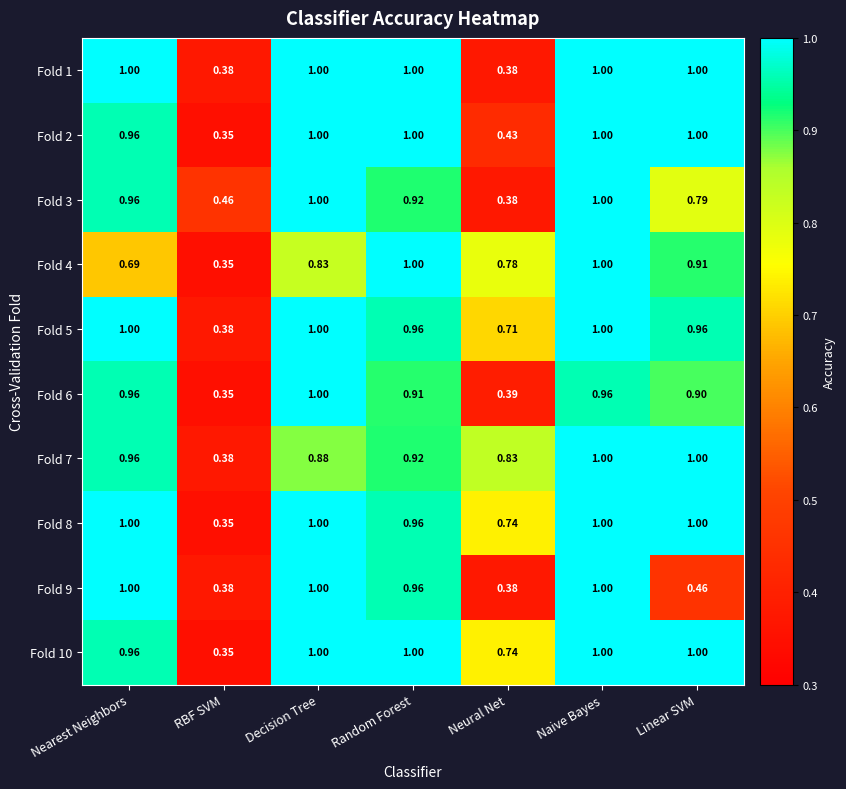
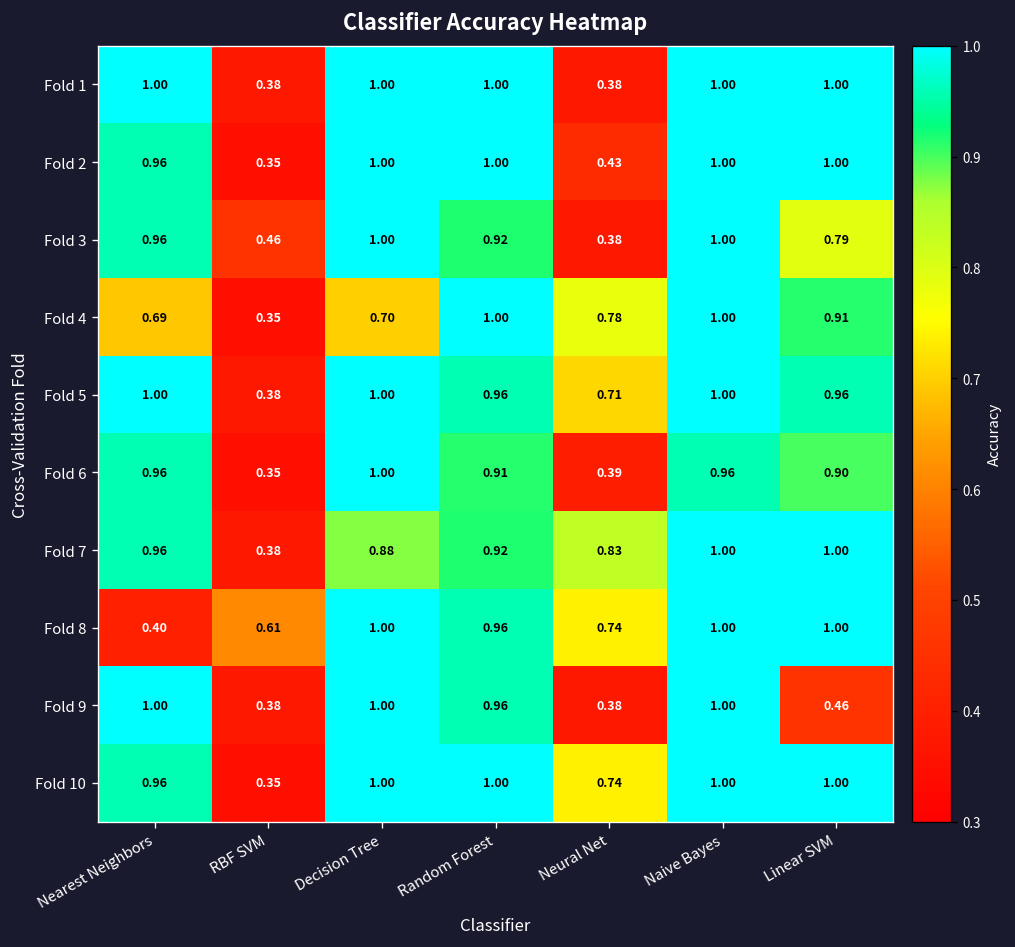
Fold 4, Decision Tree: 0.83 -> 0.70
Fold 8, Nearest Neighbors: 1.00 -> 0.40
Fold 8, RBF SVM: 0.35 -> 0.61
